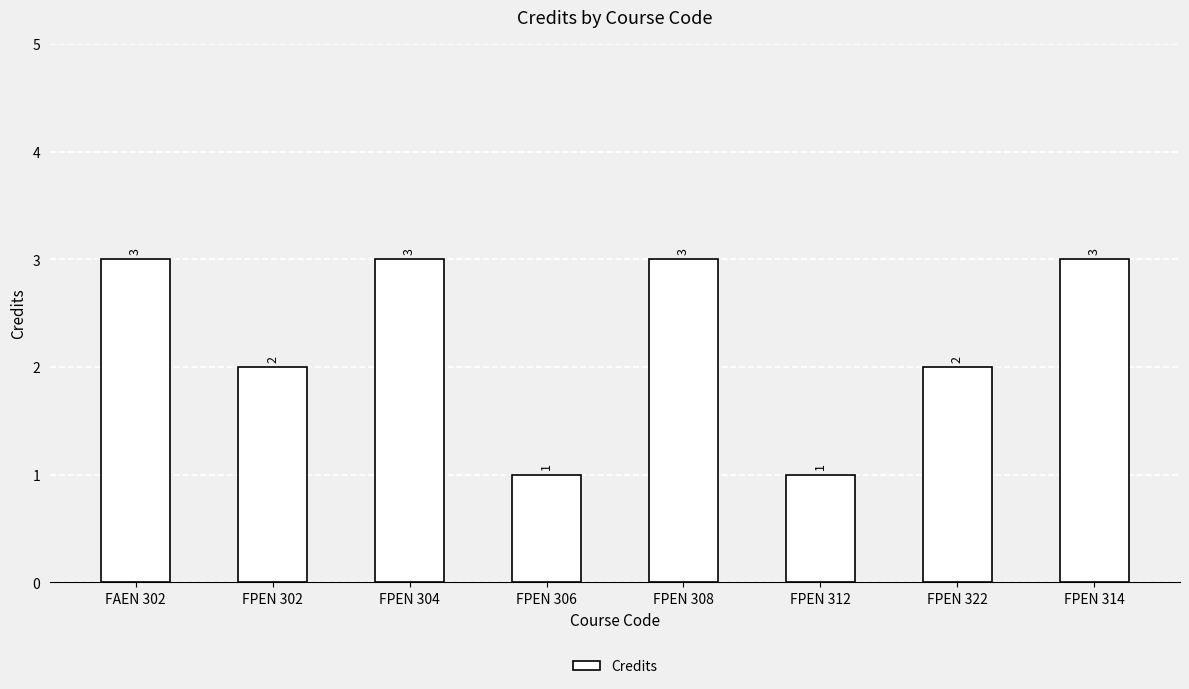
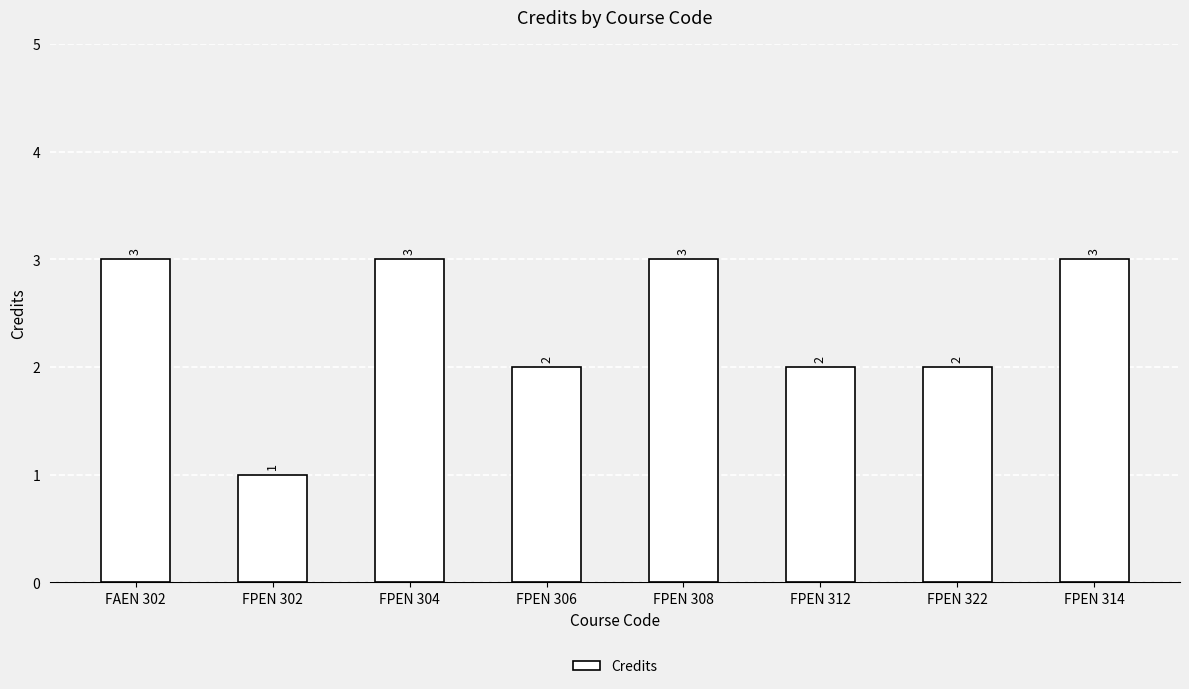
FPEN 302: 2 -> 1
FPEN 306: 1 -> 2
FPEN 312: 1 -> 2
